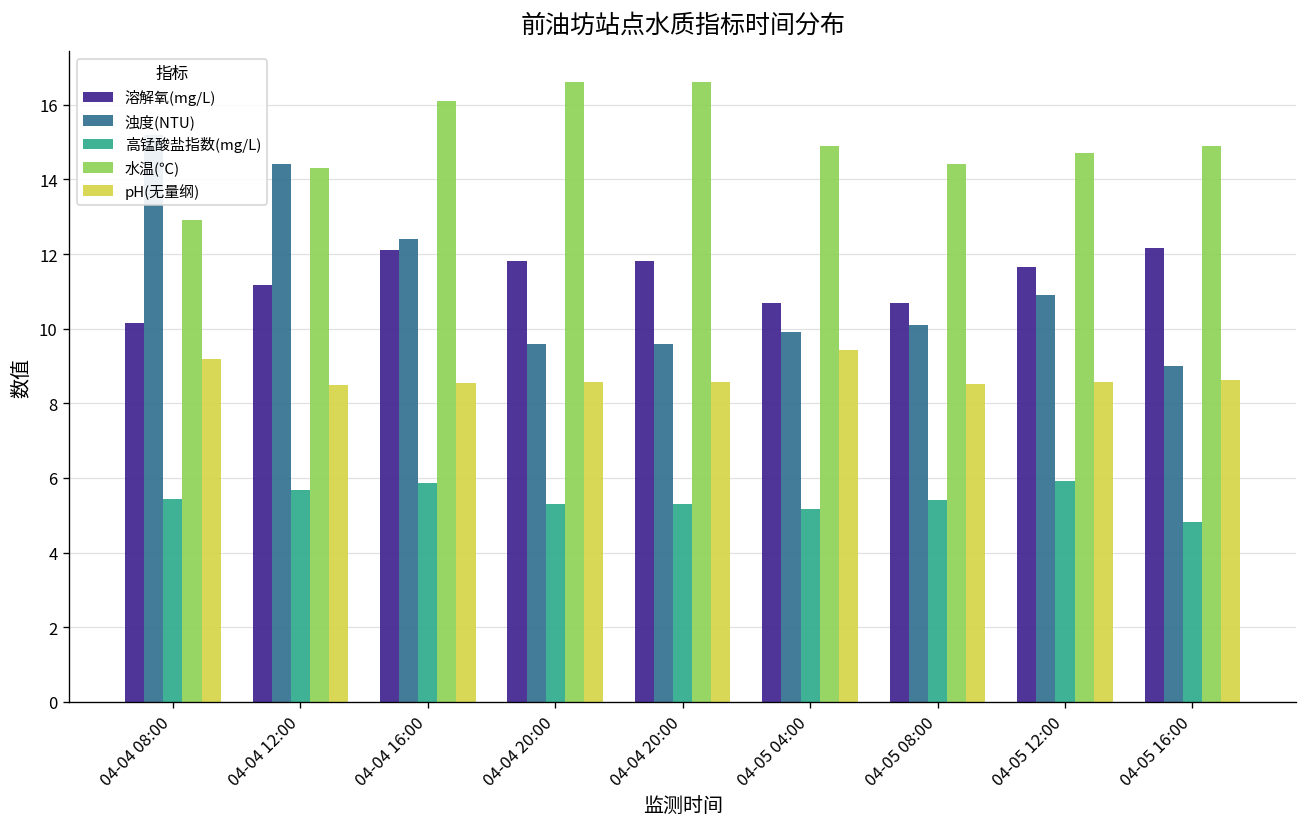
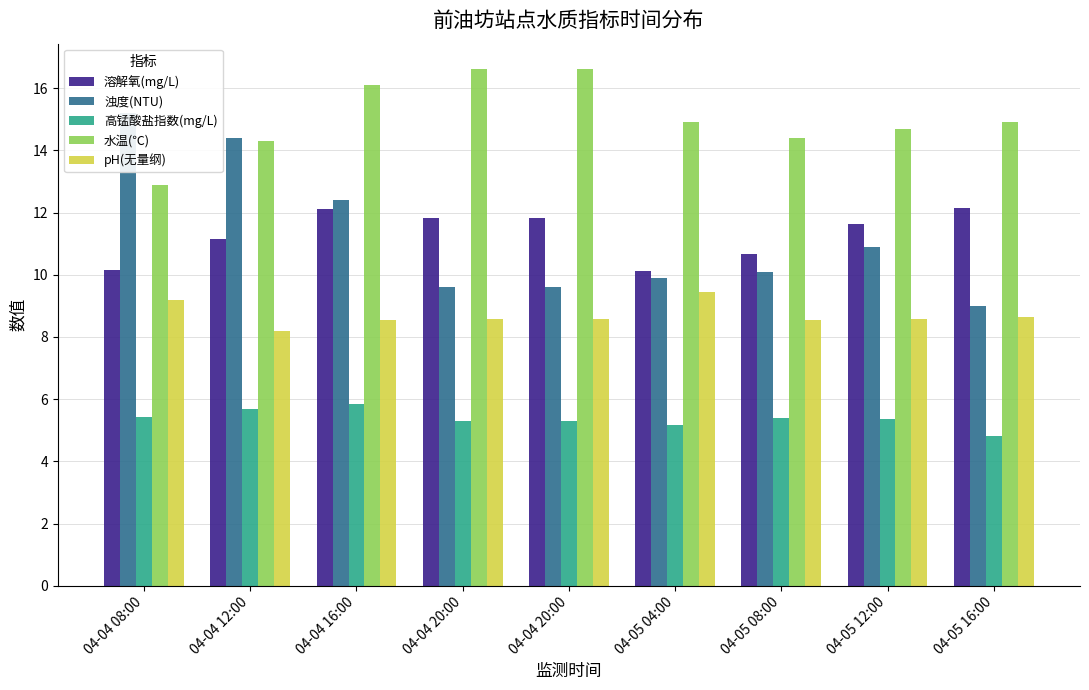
pH(无量纲), 04-04 12:00: 8.5 -> 8.2
溶解氧(mg/L), 04-05 04:00: 10.7 -> 10.1
高锰酸盐指数(mg/L), 04-05 12:00: 5.9 -> 5.4
